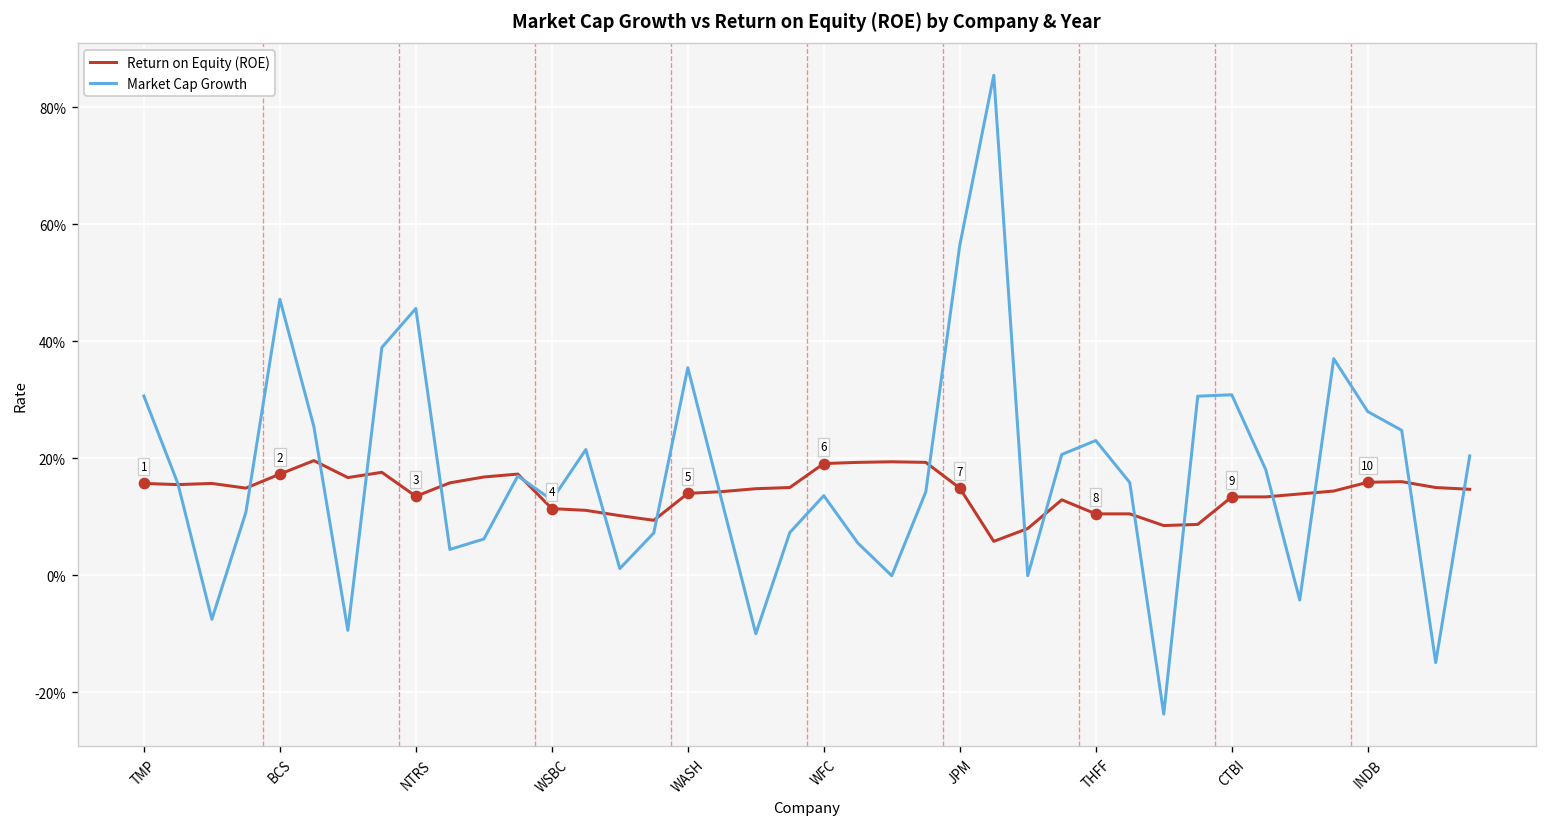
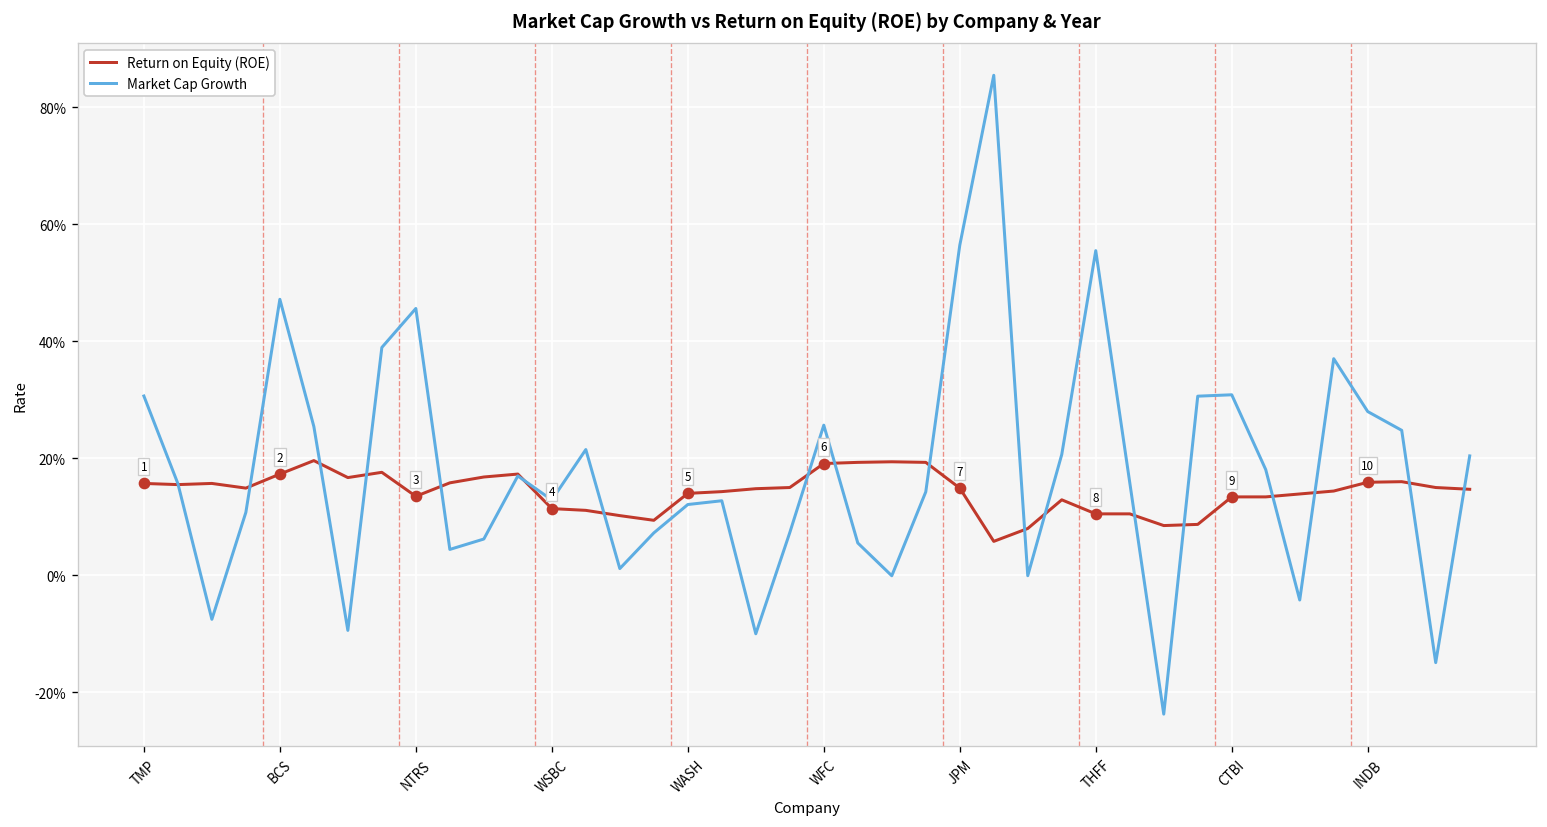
Market Cap Growth, WASH: 35% -> 12%
Market Cap Growth, WFC: 14% -> 26%
Market Cap Growth, THFF: 23% -> 55%
